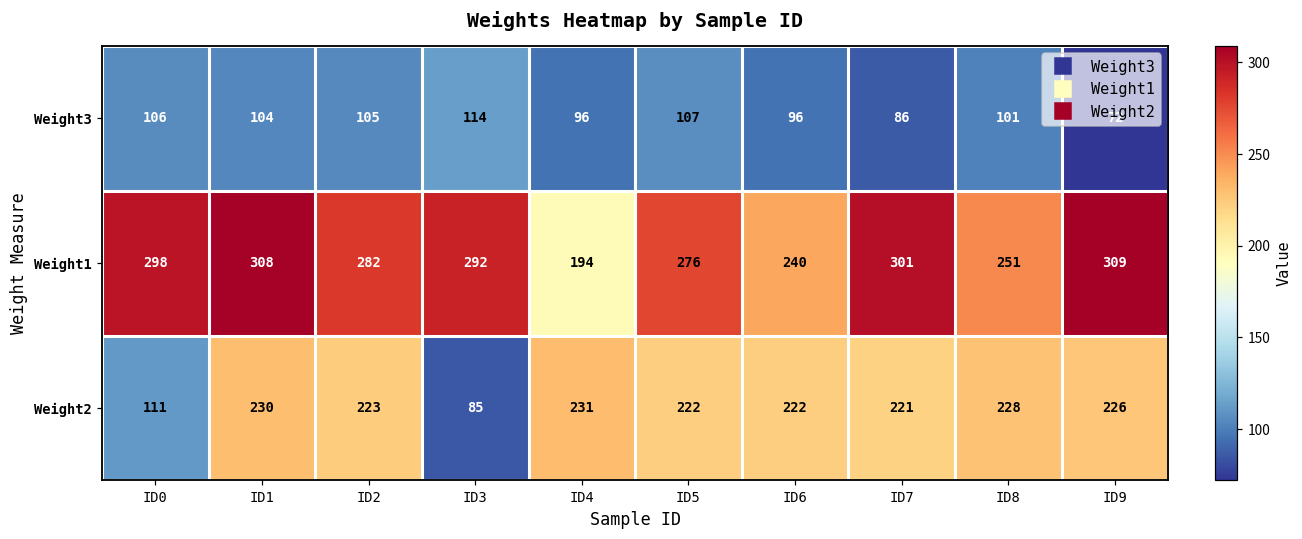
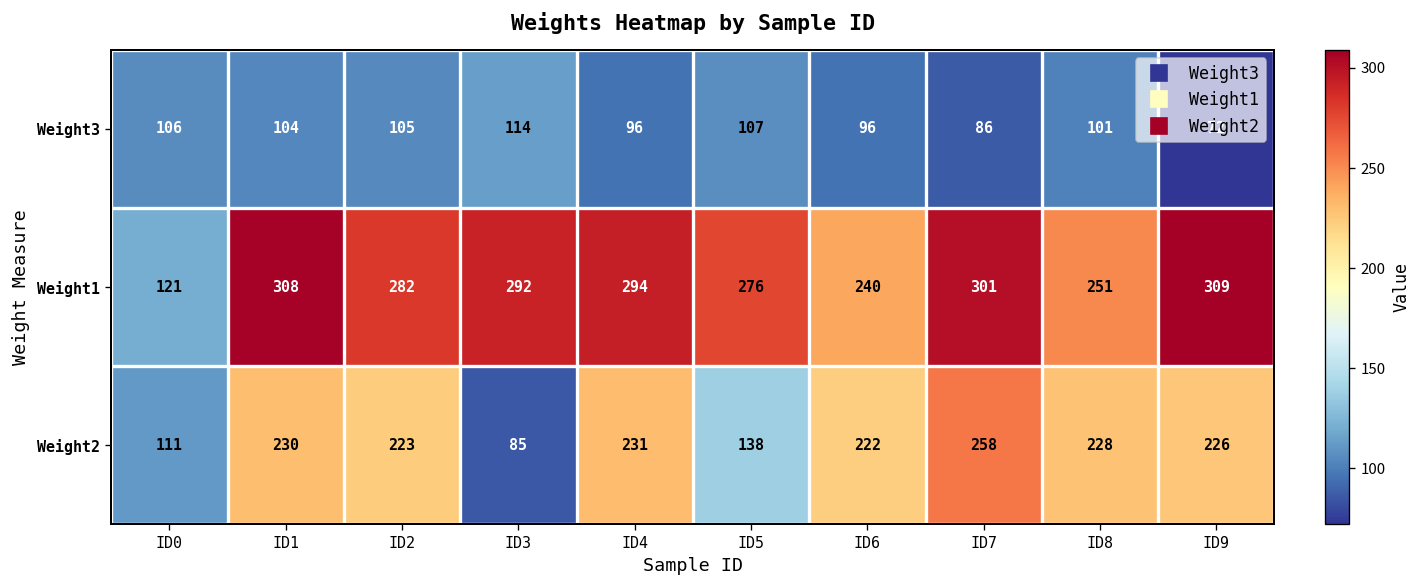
Weight1, ID0: 298 -> 121
Weight1, ID4: 194 -> 294
Weight2, ID5: 222 -> 138
Weight2, ID7: 221 -> 258
